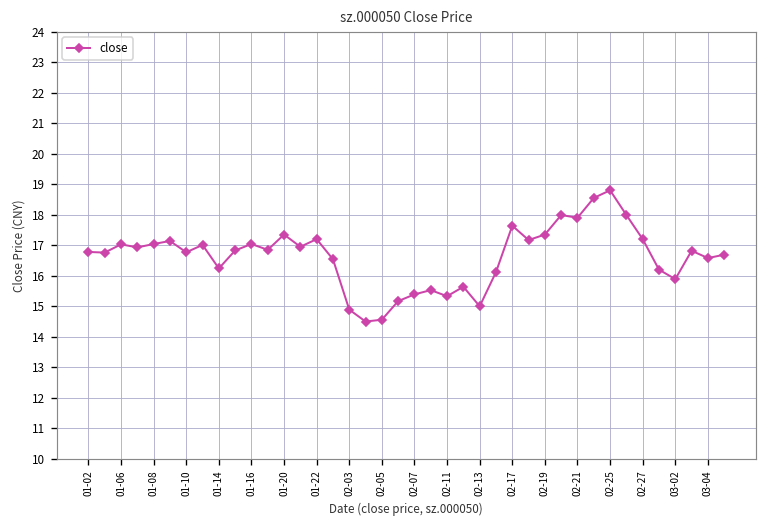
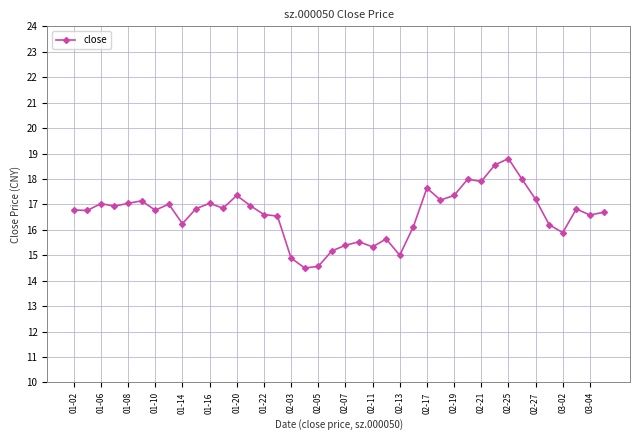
01-22: 17.2 -> 16.6
